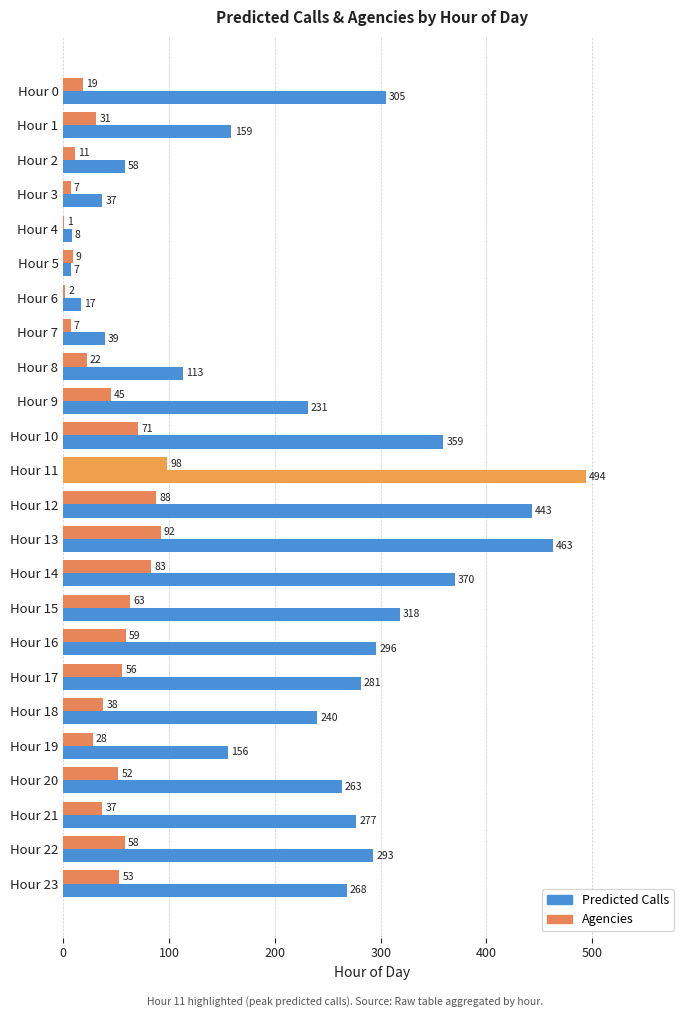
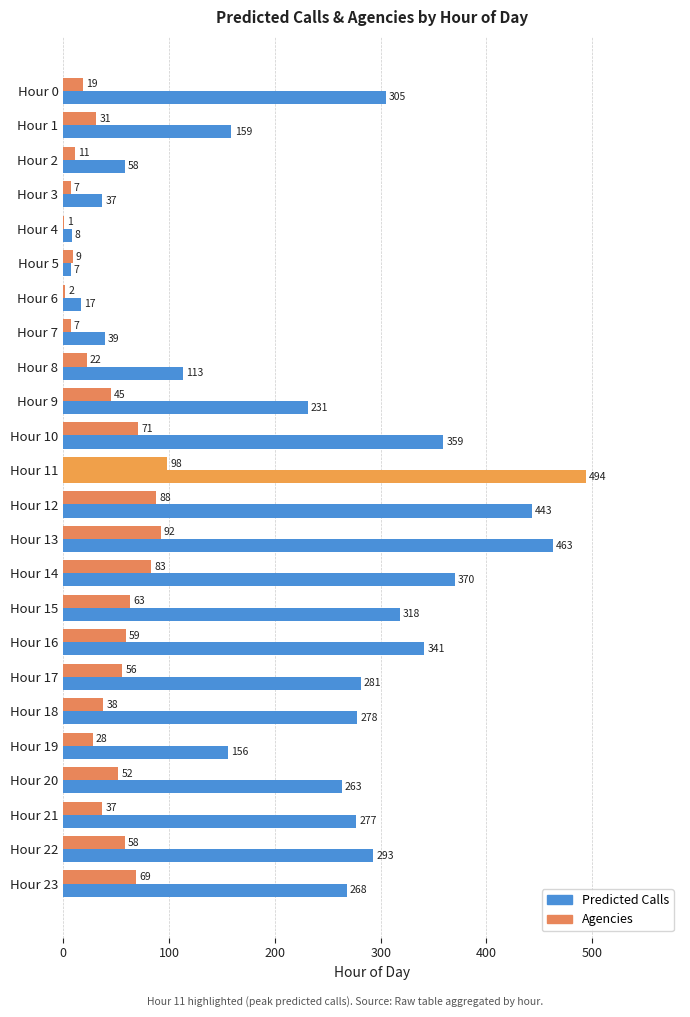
Predicted Calls, Hour 16: 296 -> 341
Predicted Calls, Hour 18: 240 -> 278
Agencies, Hour 23: 53 -> 69
